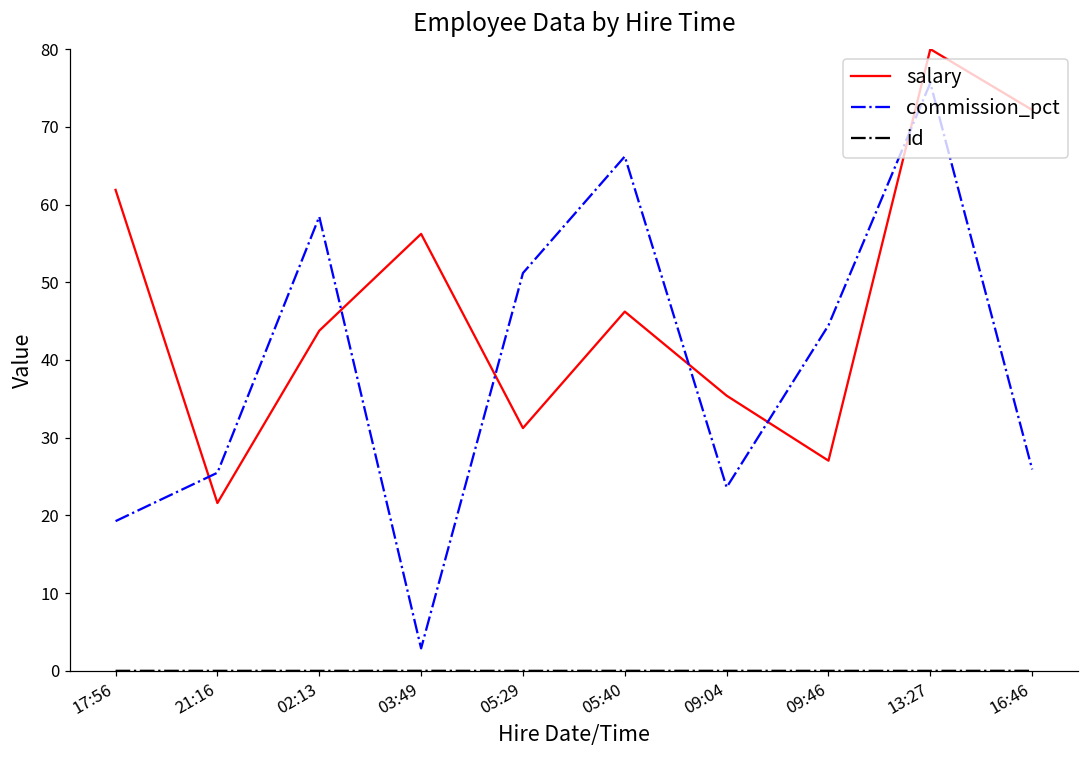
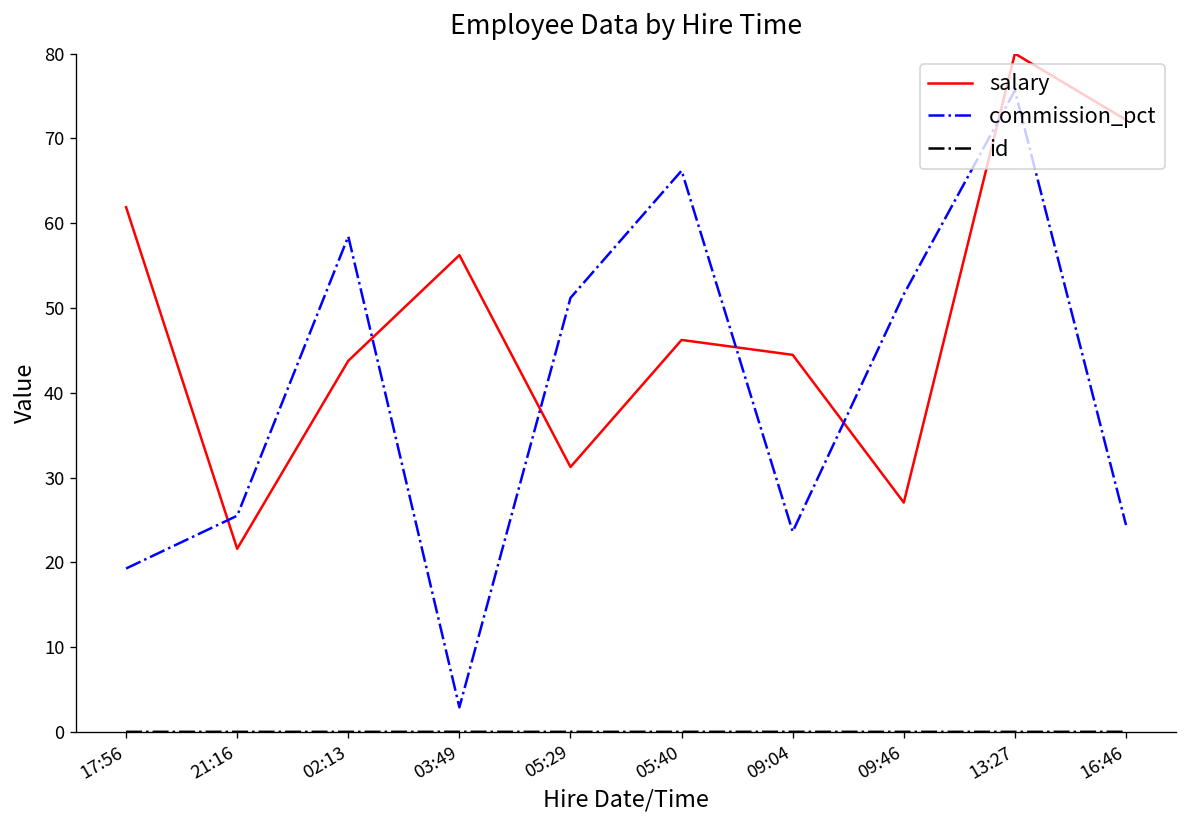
salary, 09:04: 35 -> 44
commission_pct, 09:46: 44 -> 52
commission_pct, 16:46: 26 -> 24
